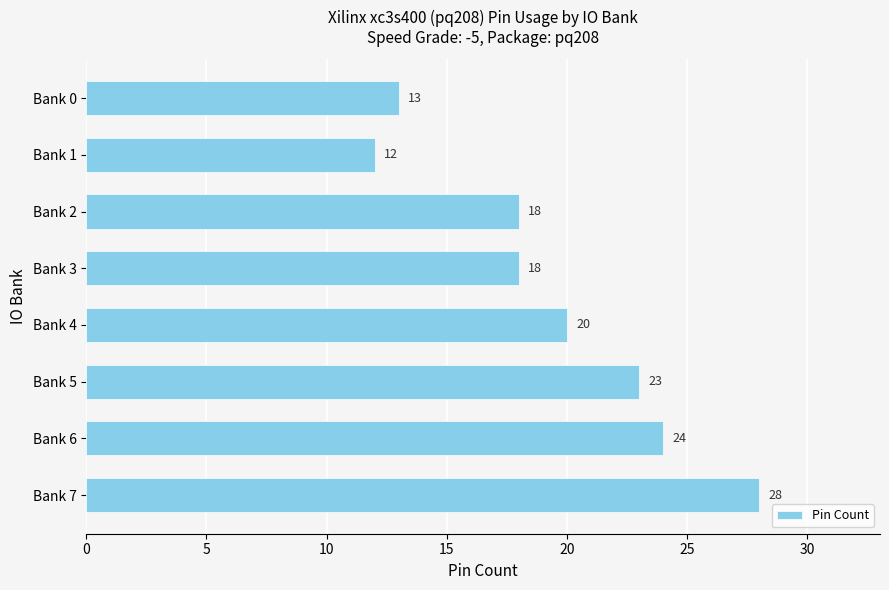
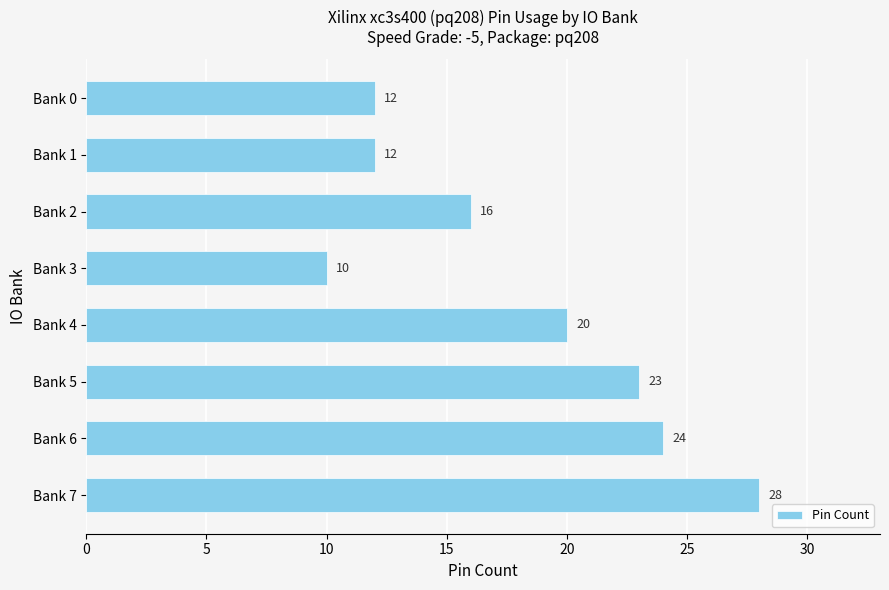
Bank 0: 13 -> 12
Bank 2: 18 -> 16
Bank 3: 18 -> 10
